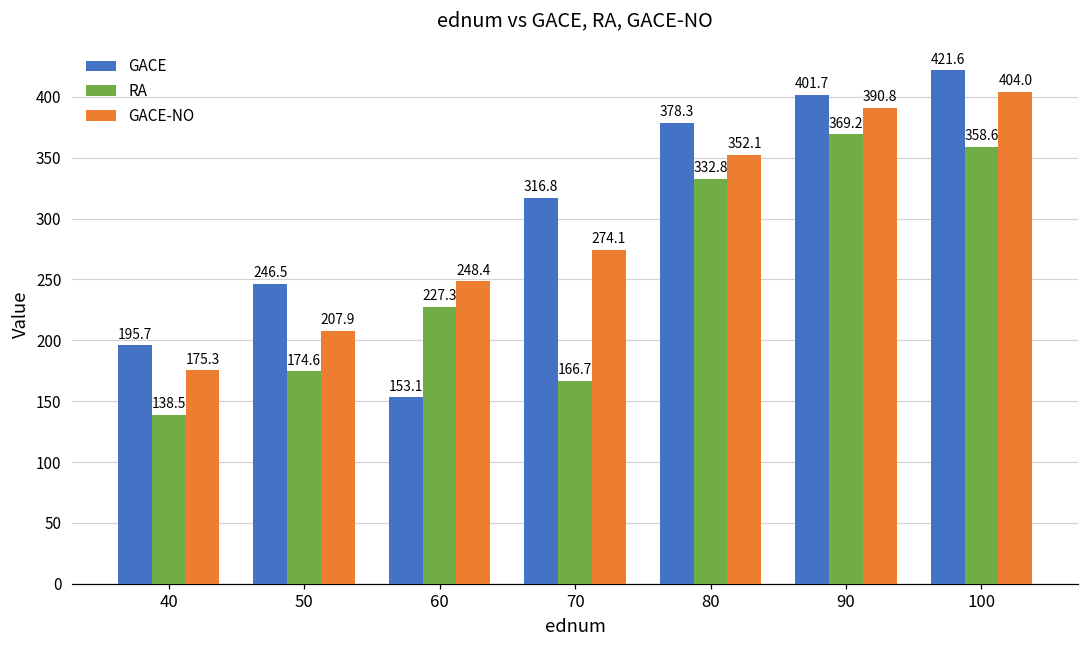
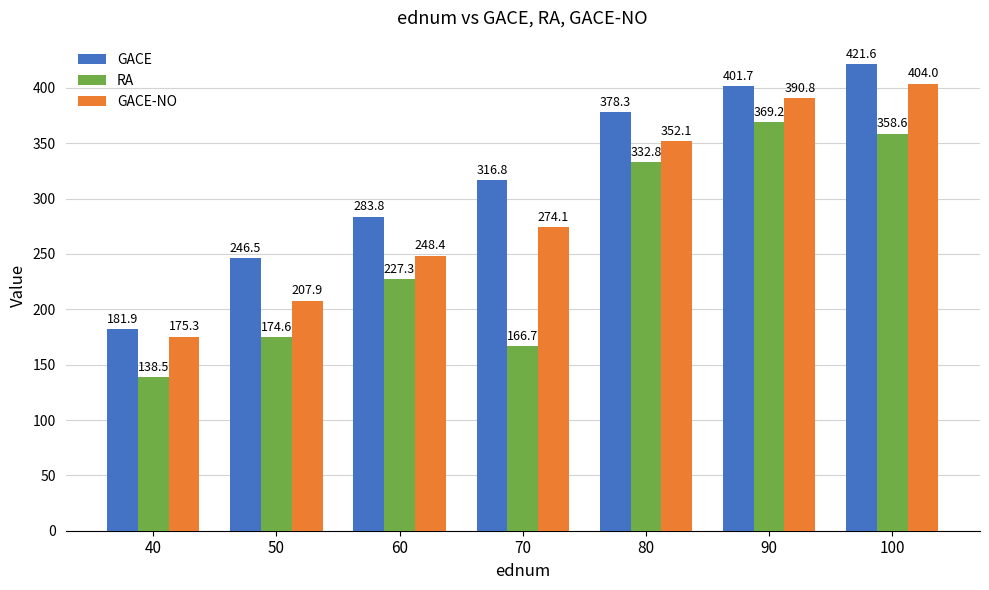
GACE, 40: 195.7 -> 181.9
GACE, 60: 153.1 -> 283.8
